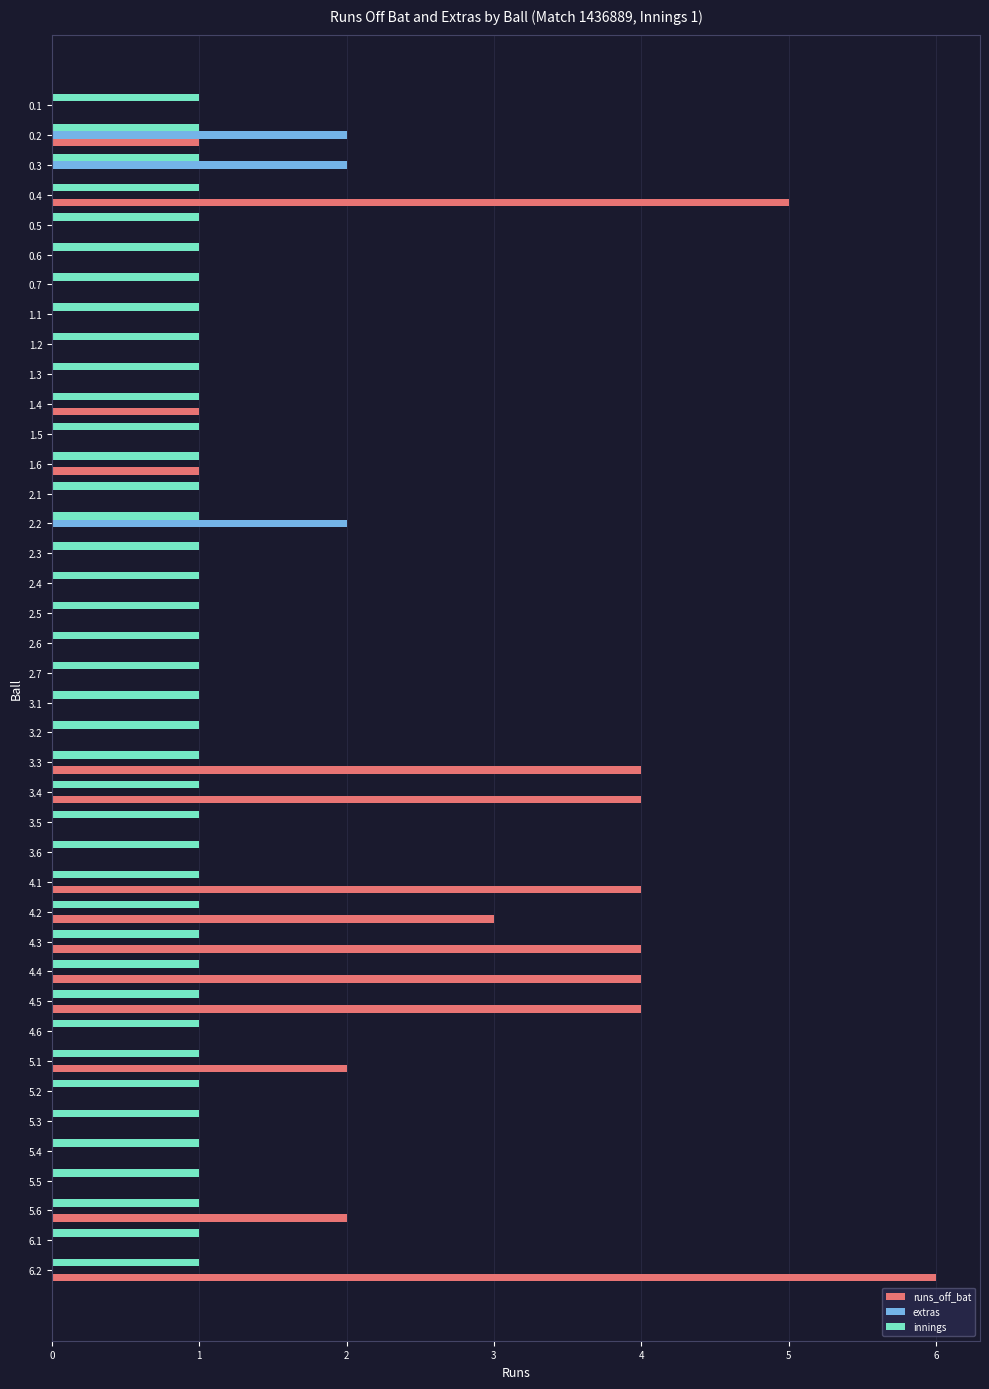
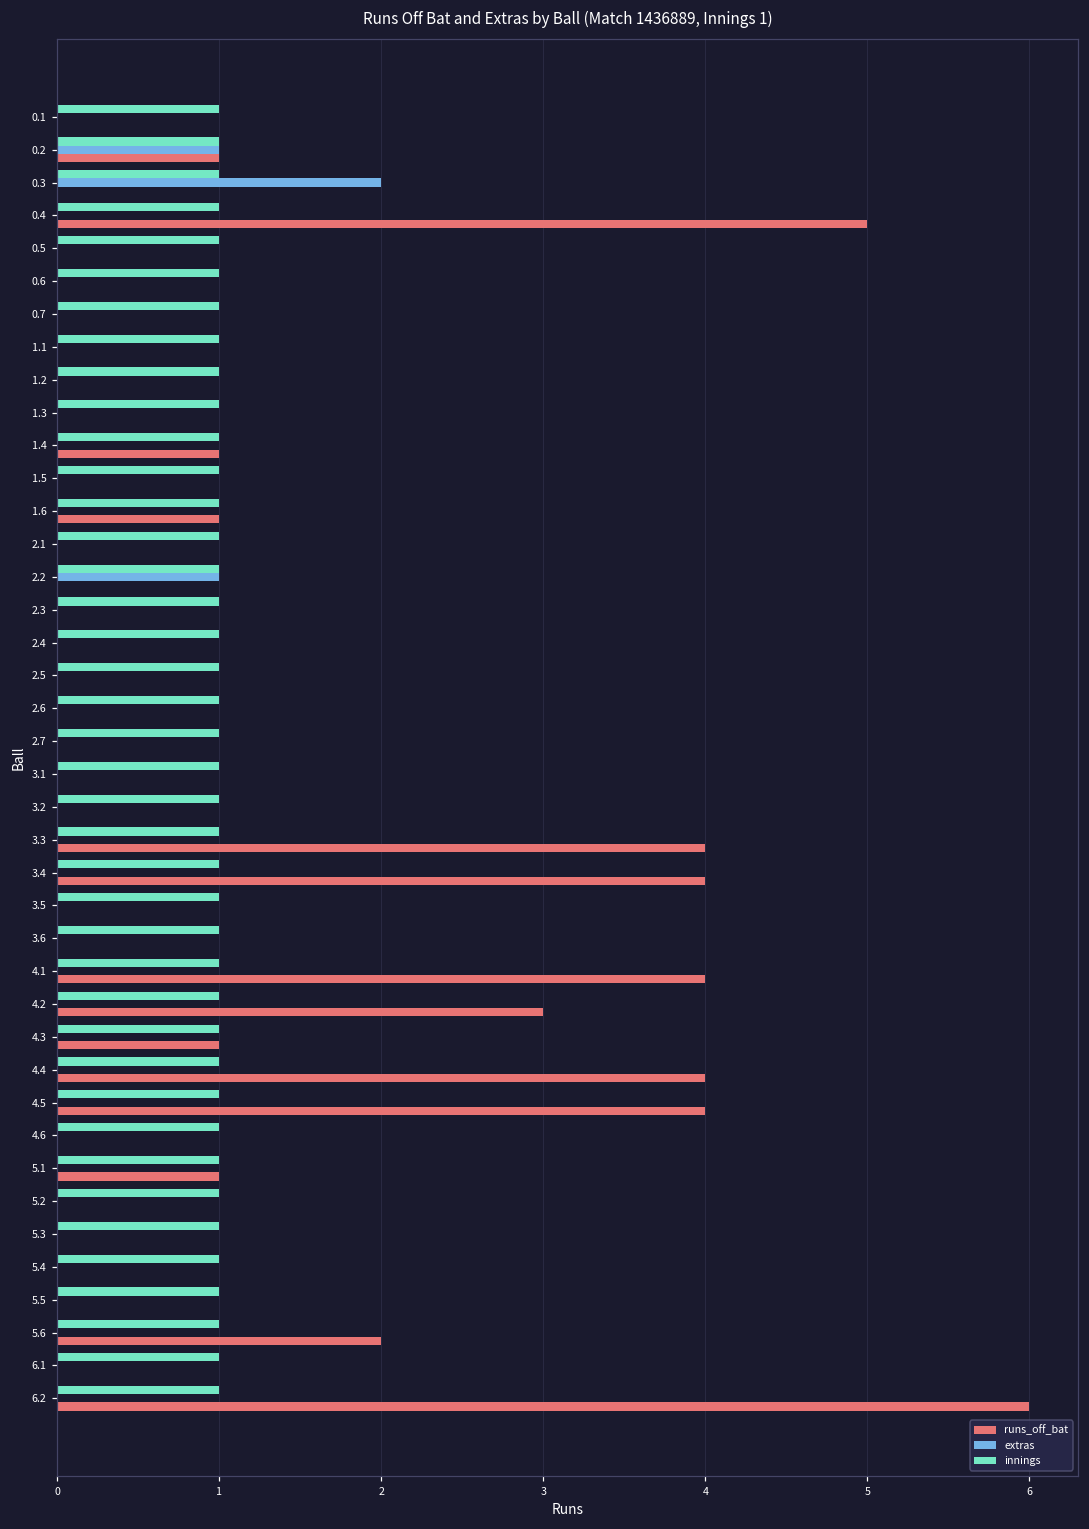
extras, 0.2: 2 -> 1
extras, 2.2: 2 -> 1
runs_off_bat, 4.3: 4 -> 1
runs_off_bat, 5.1: 2 -> 1
